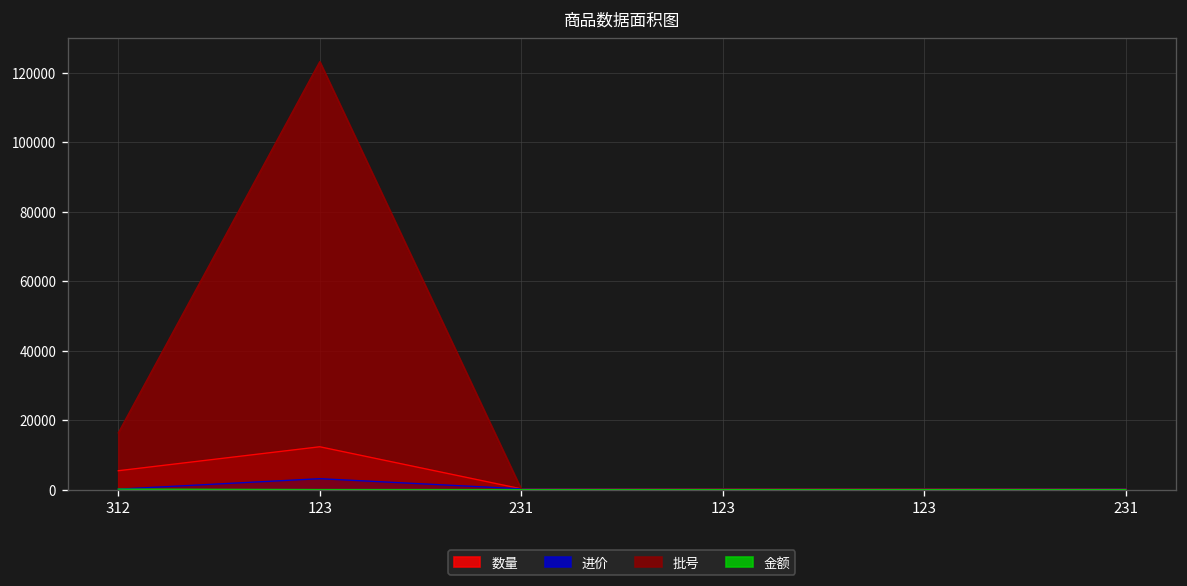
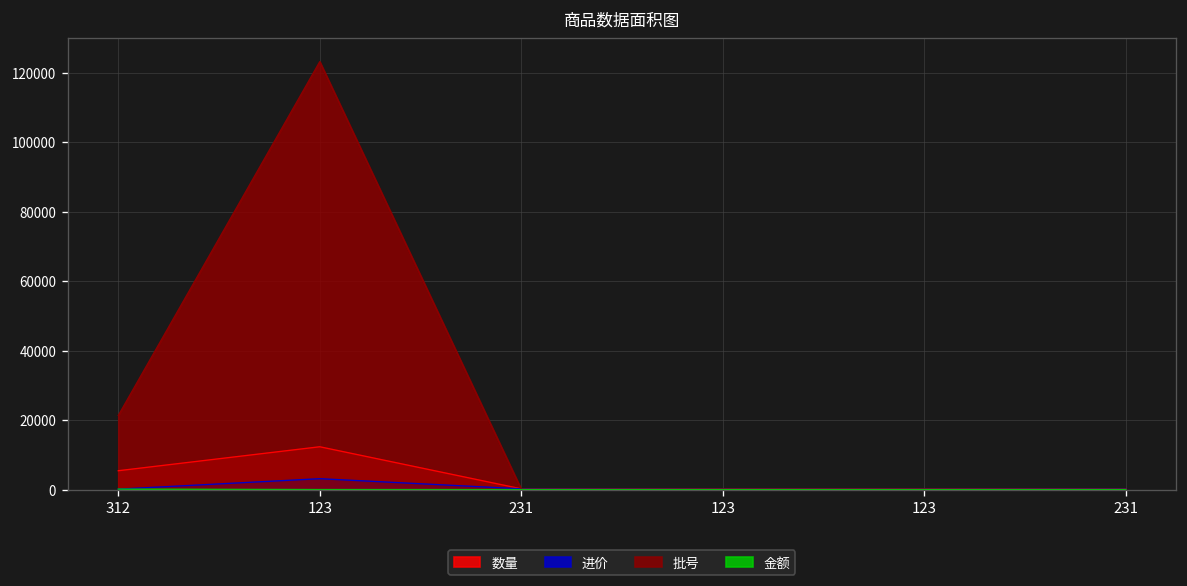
批号, 312: 16000 -> 21000
